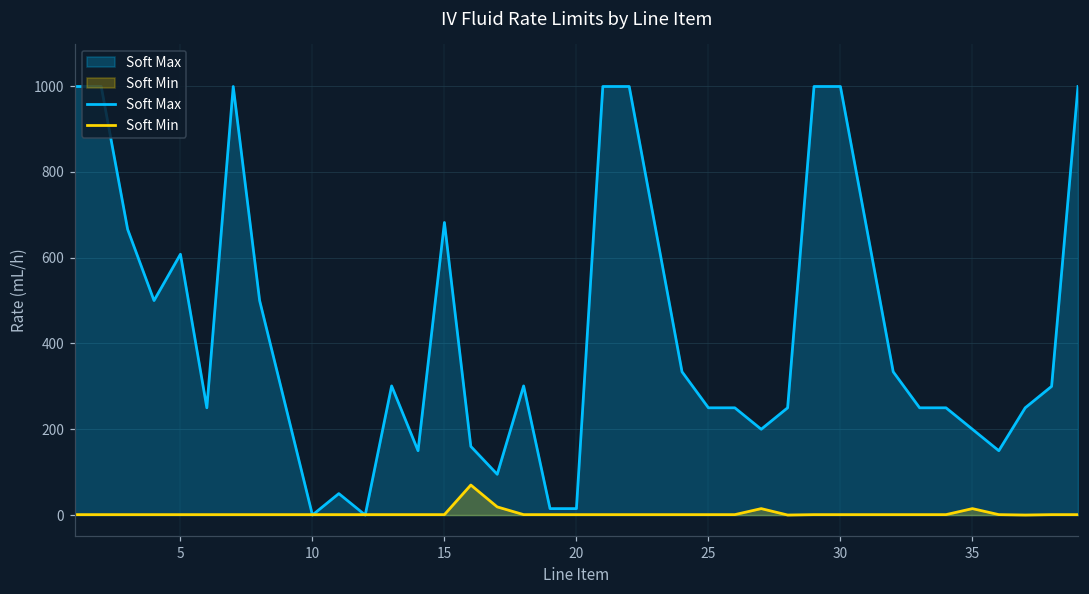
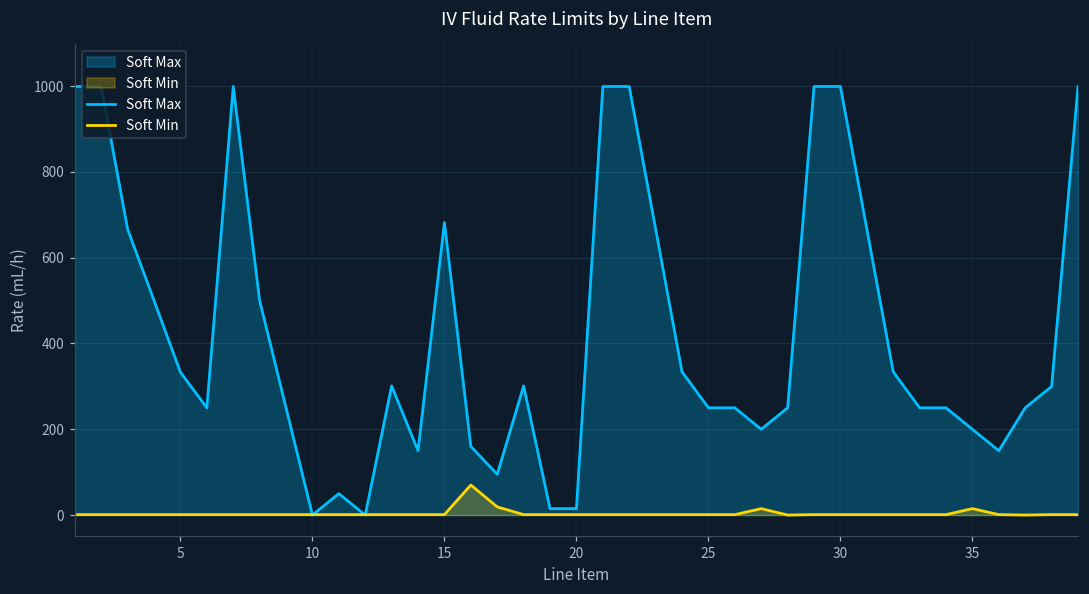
Soft Max, 5: 610 -> 330
